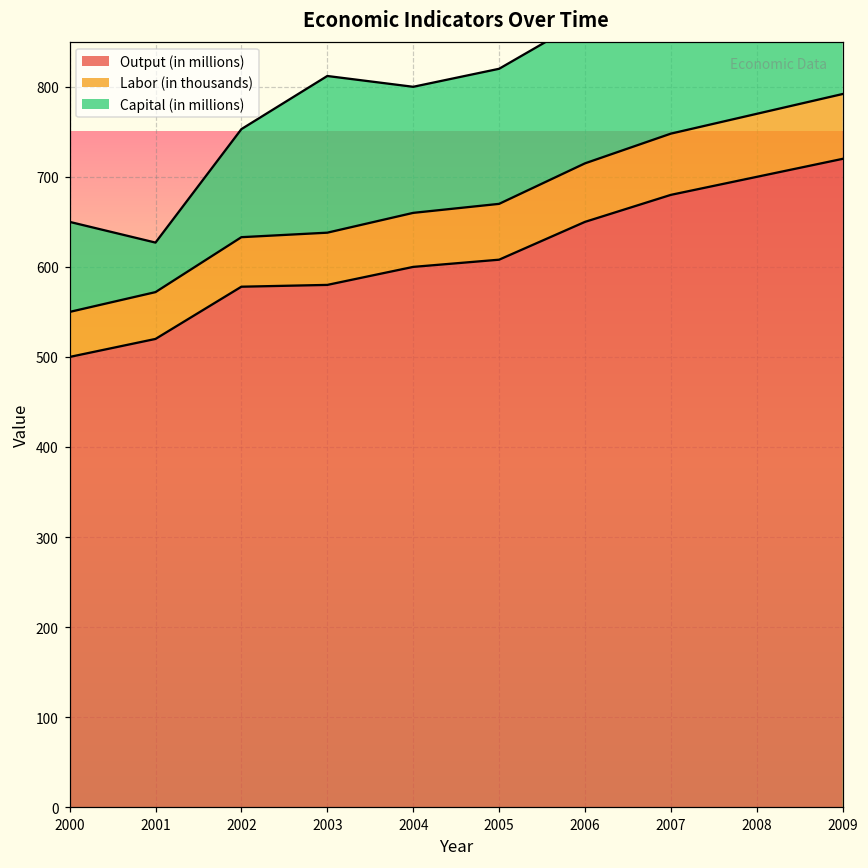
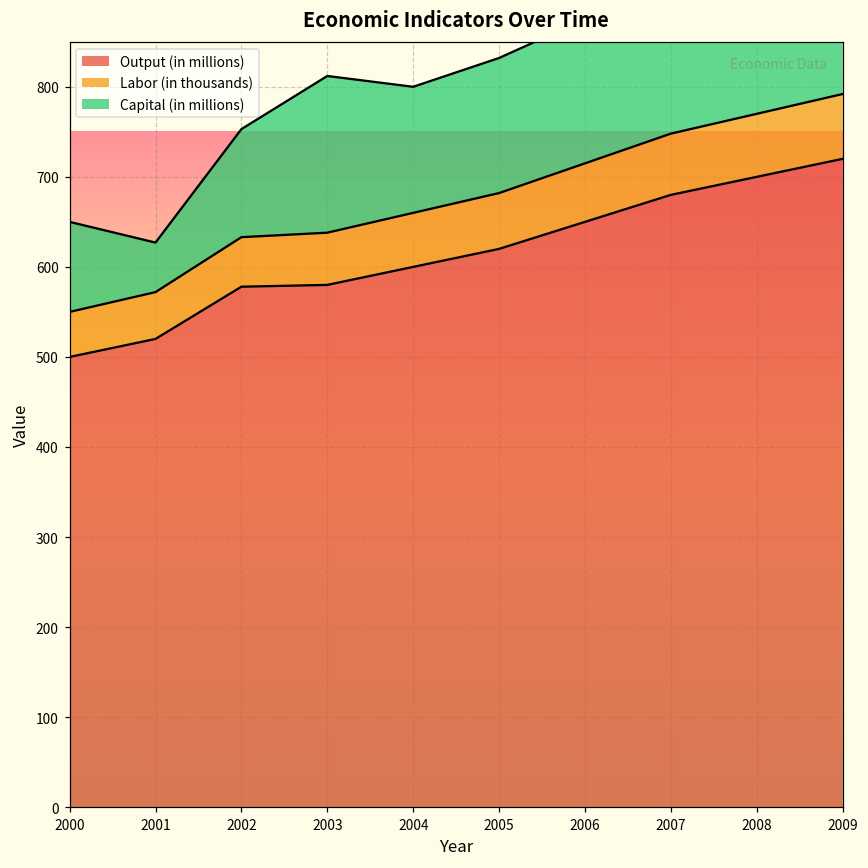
Output (in millions), 2005: 610 -> 620
